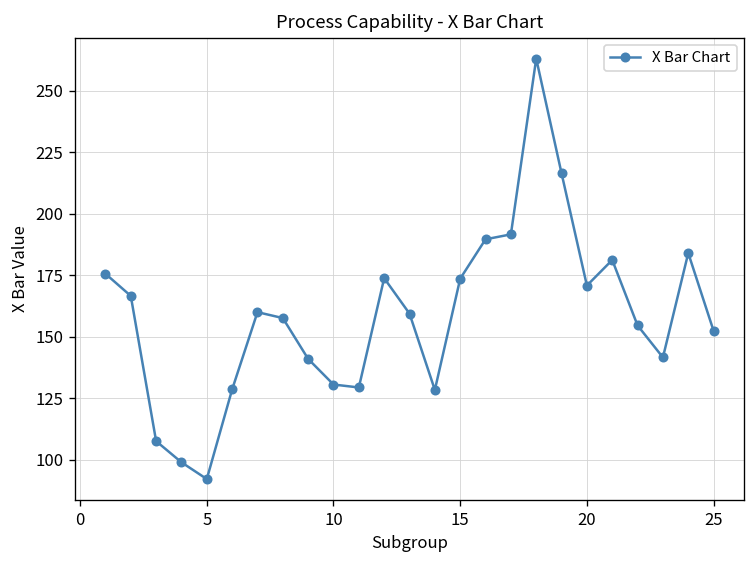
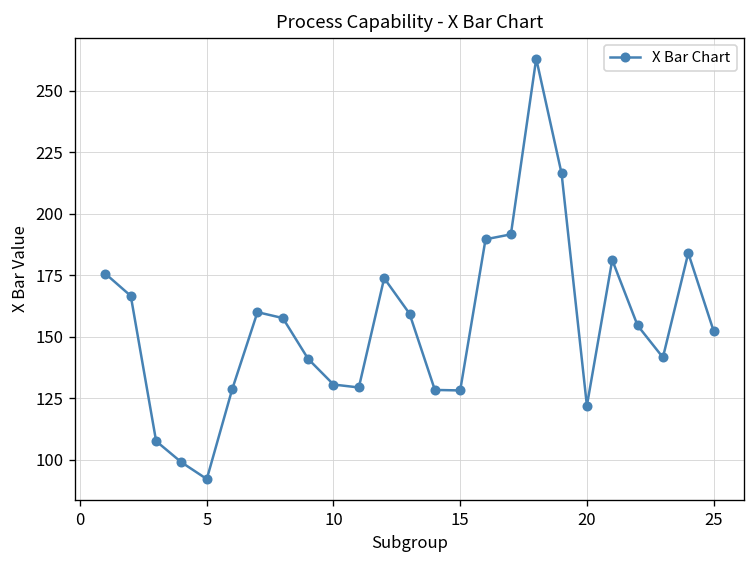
15: 174 -> 128
20: 171 -> 122
